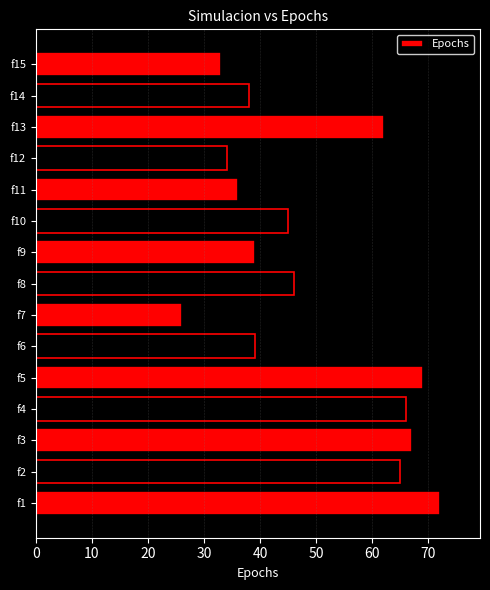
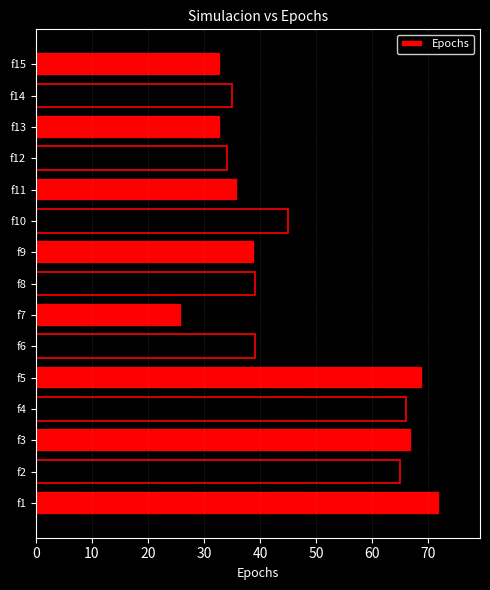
f14: 38 -> 35
f13: 62 -> 33
f8: 46 -> 39
